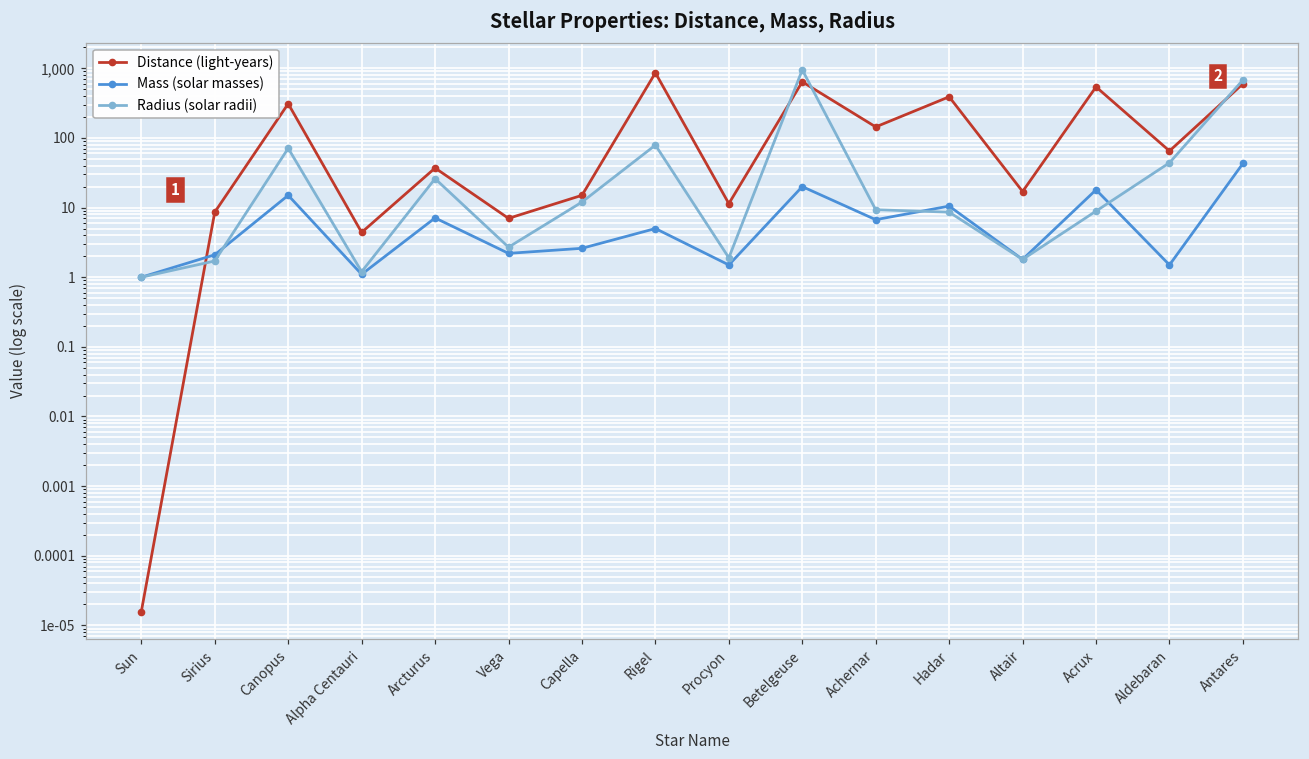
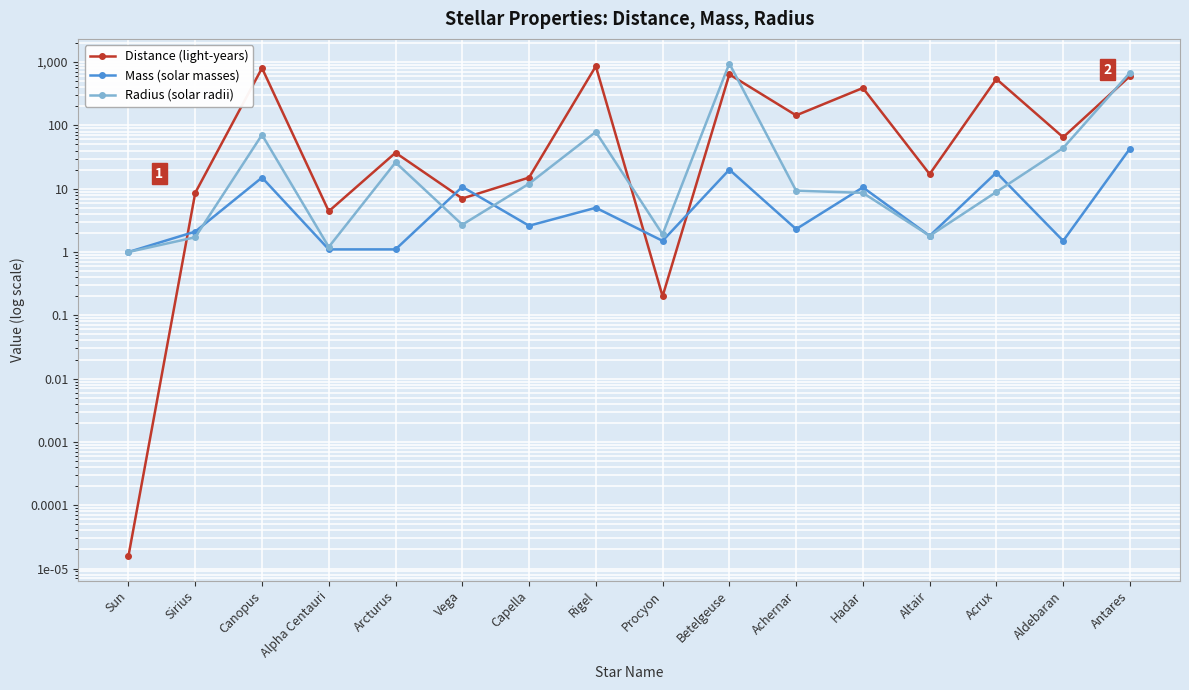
Distance (light-years), Canopus: 300 -> 800
Mass (solar masses), Arcturus: 7 -> 1.1
Mass (solar masses), Vega: 2.2 -> 11
Distance (light-years), Procyon: 11 -> 0.2
Mass (solar masses), Achernar: 7 -> 2.3
